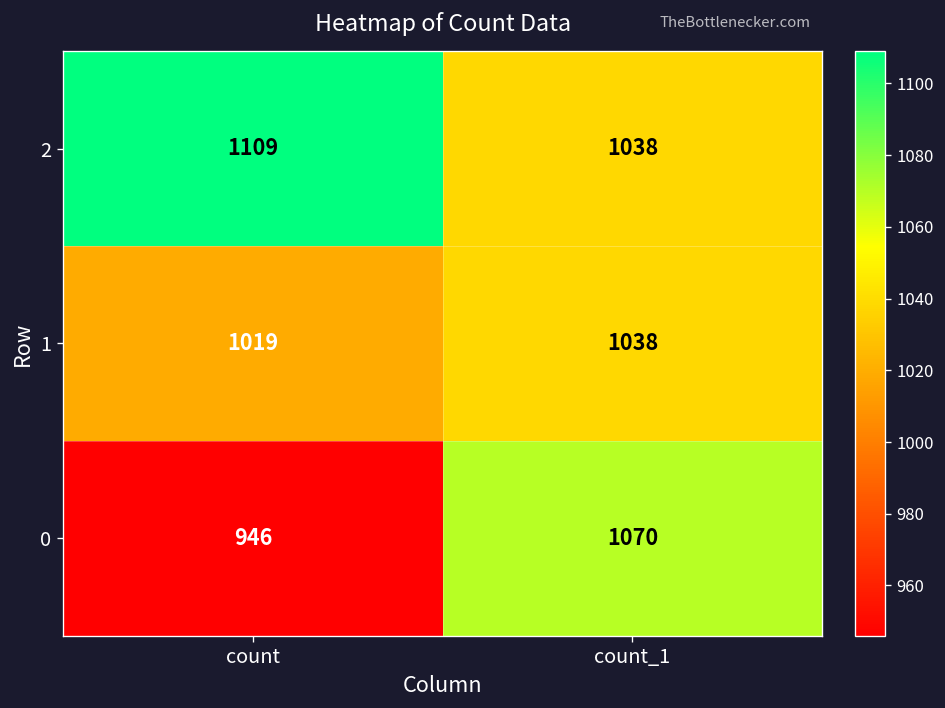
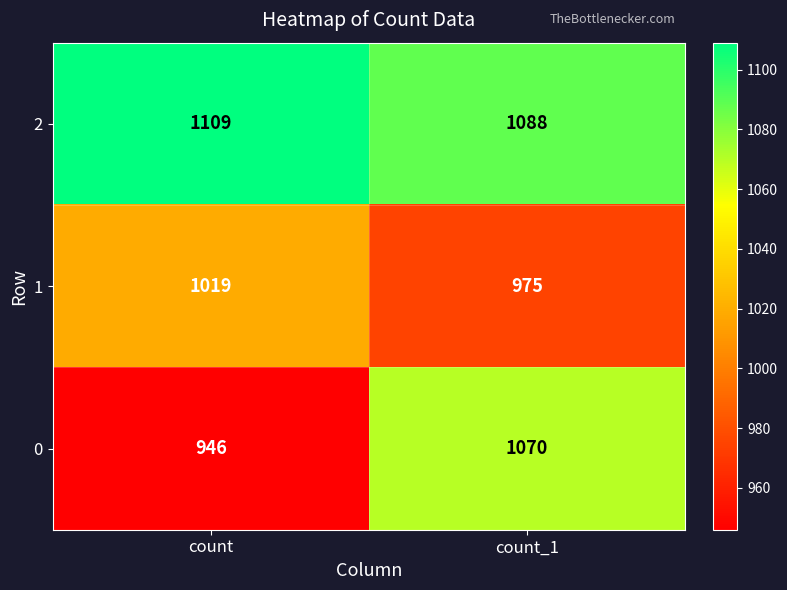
2, count_1: 1038 -> 1088
1, count_1: 1038 -> 975
